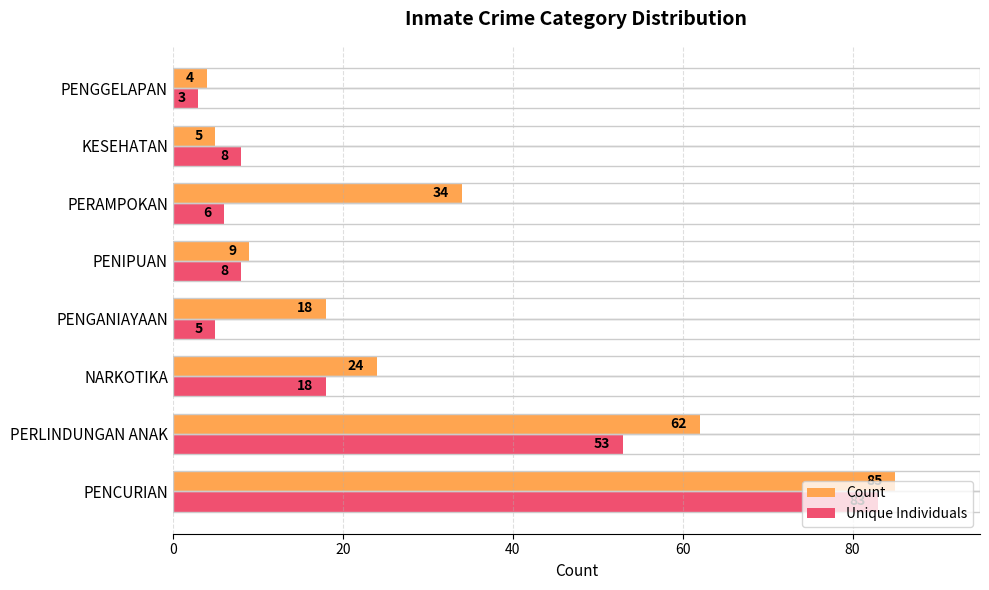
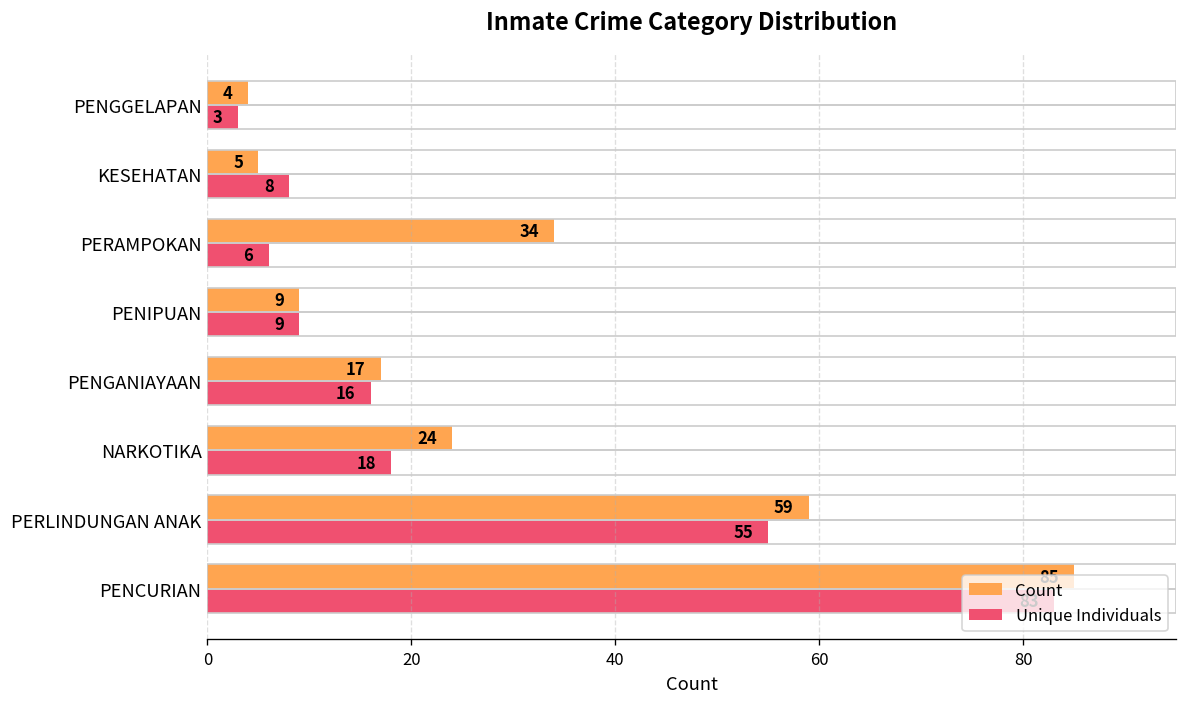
Unique Individuals, PENIPUAN: 8 -> 9
Count, PENGANIAYAAN: 18 -> 17
Unique Individuals, PENGANIAYAAN: 5 -> 16
Count, PERLINDUNGAN ANAK: 62 -> 59
Unique Individuals, PERLINDUNGAN ANAK: 53 -> 55
